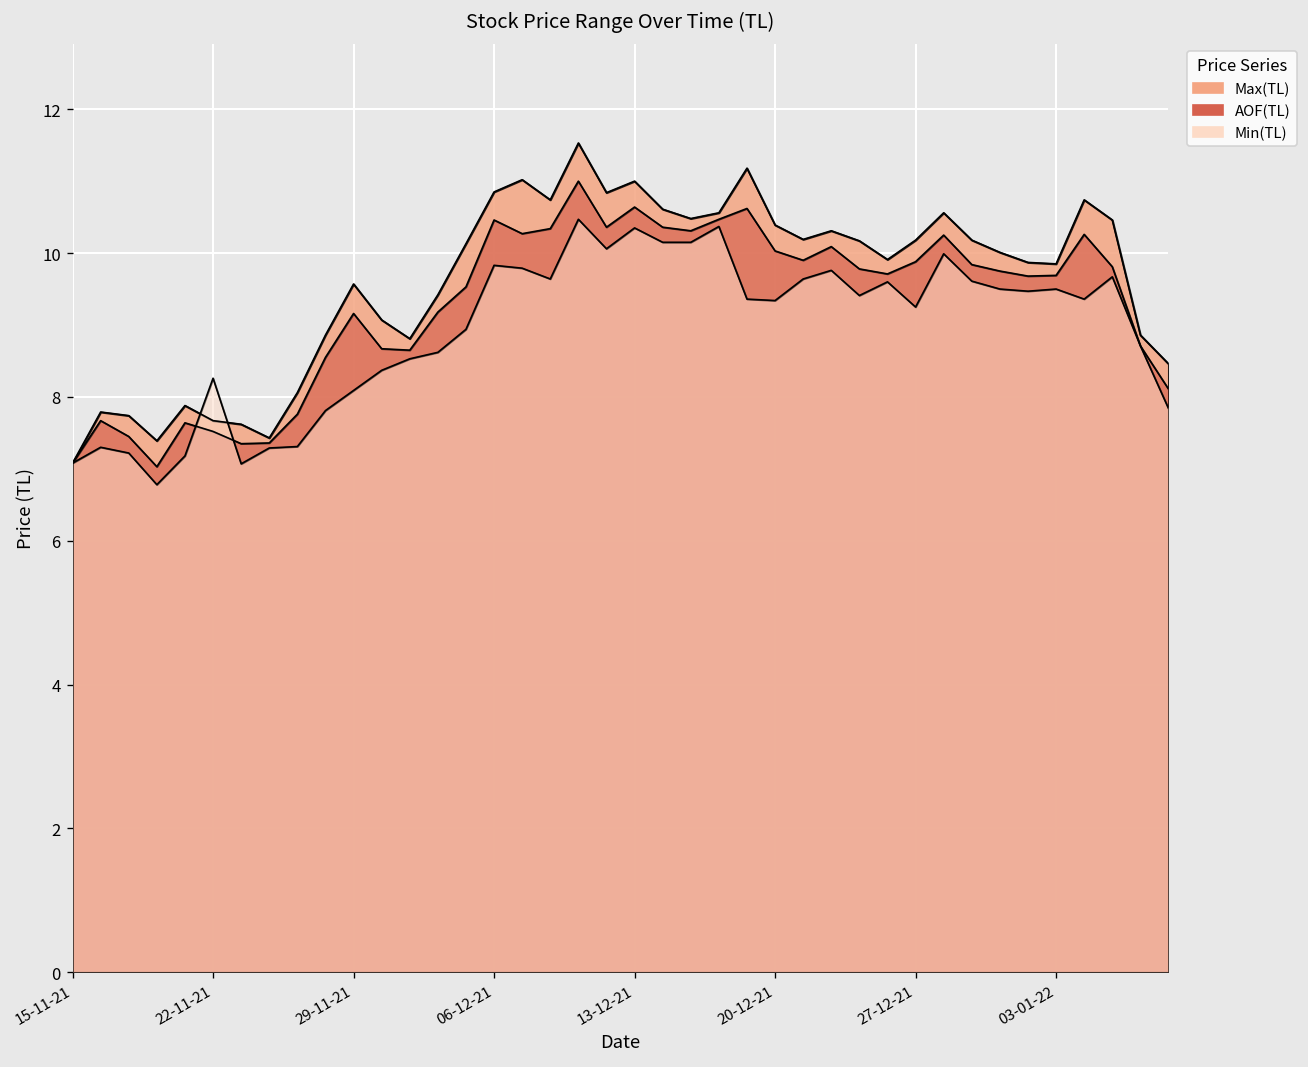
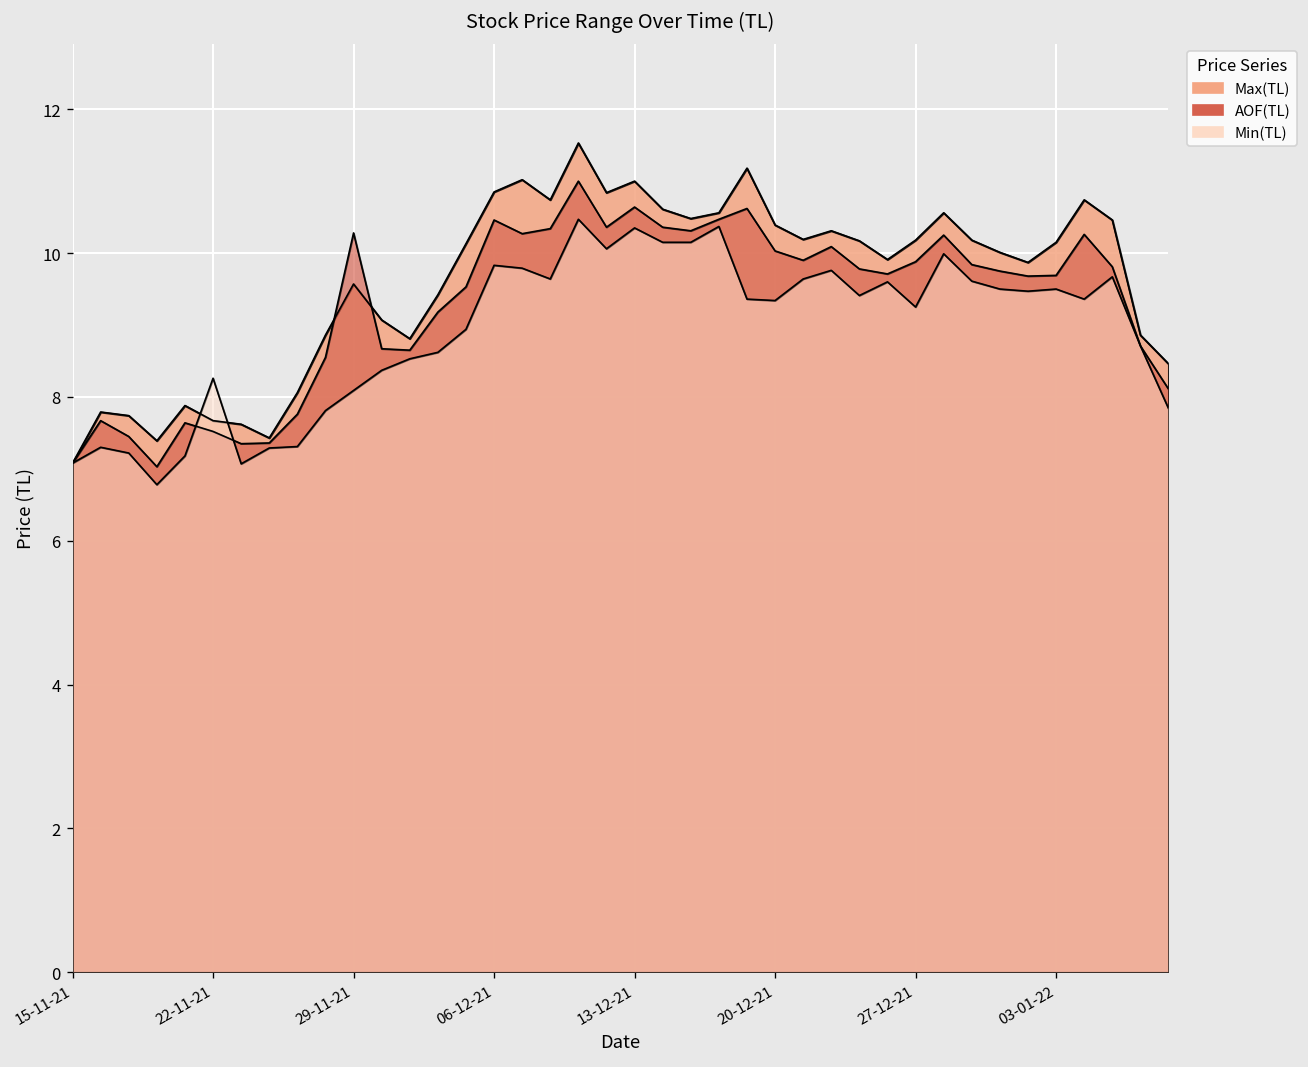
AOF(TL), 29-11-21: 9.2 -> 10.3
Max(TL), 03-01-22: 9.9 -> 10.2
